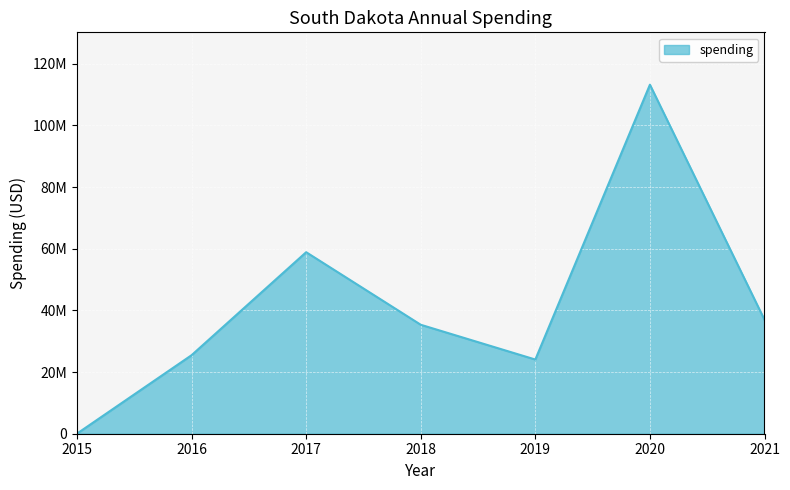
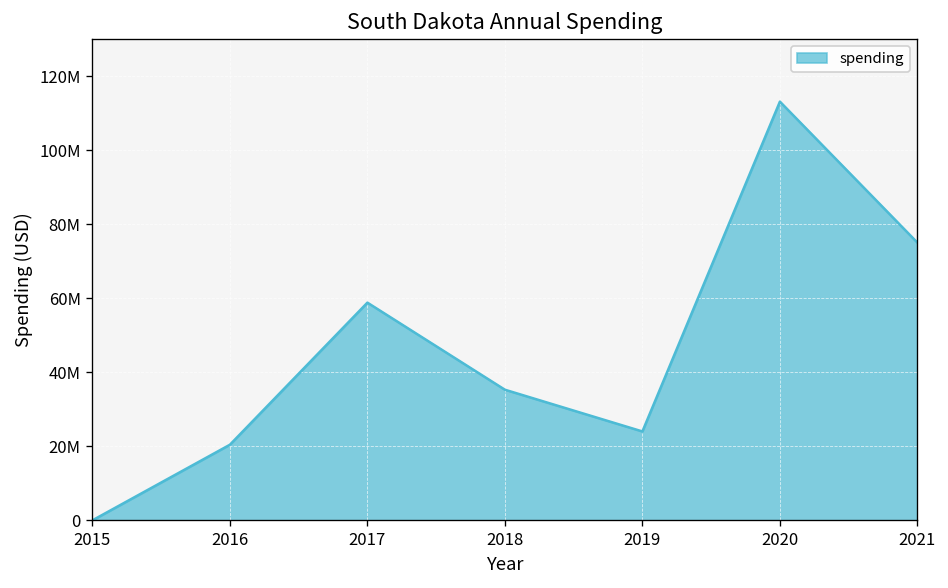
2016: 25000000 -> 20000000
2021: 37000000 -> 75000000
